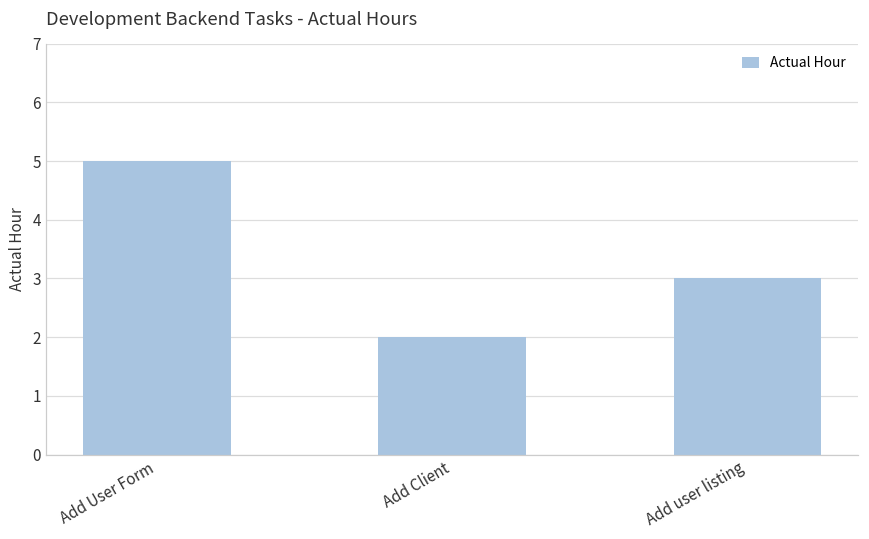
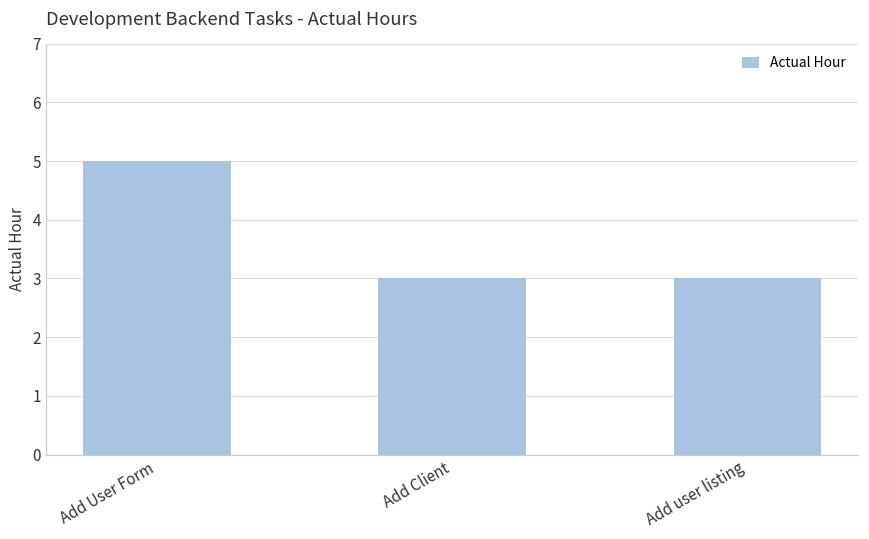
Add Client: 2 -> 3
